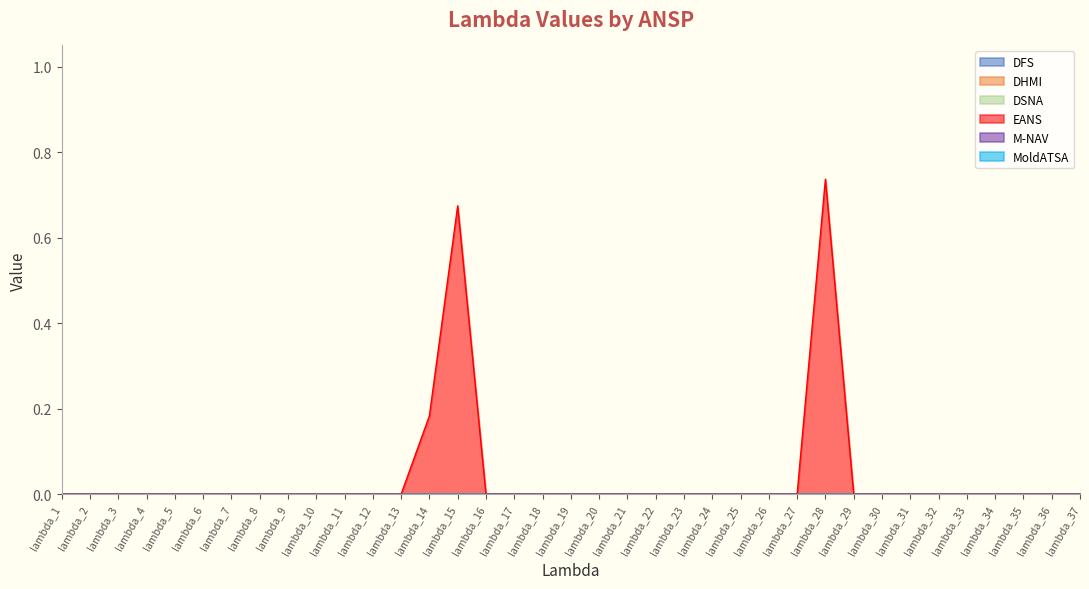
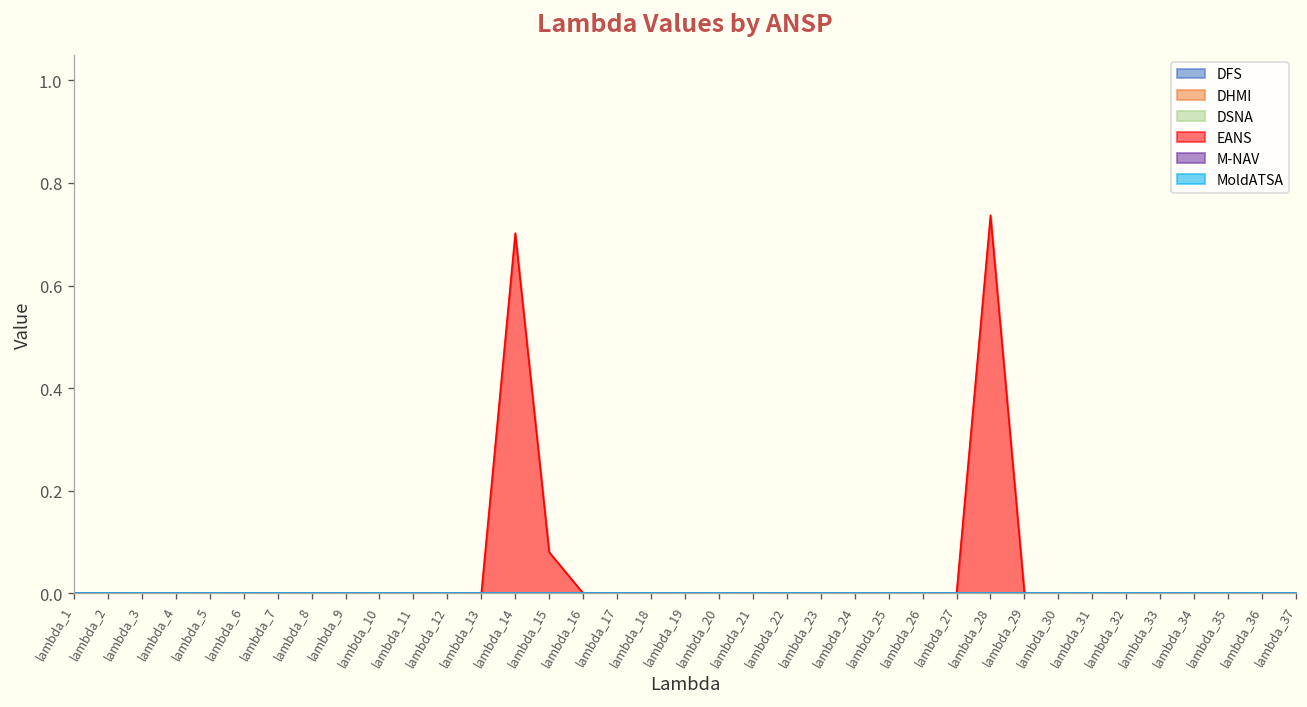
EANS, lambda_14: 0.18 -> 0.70
EANS, lambda_15: 0.67 -> 0.08
